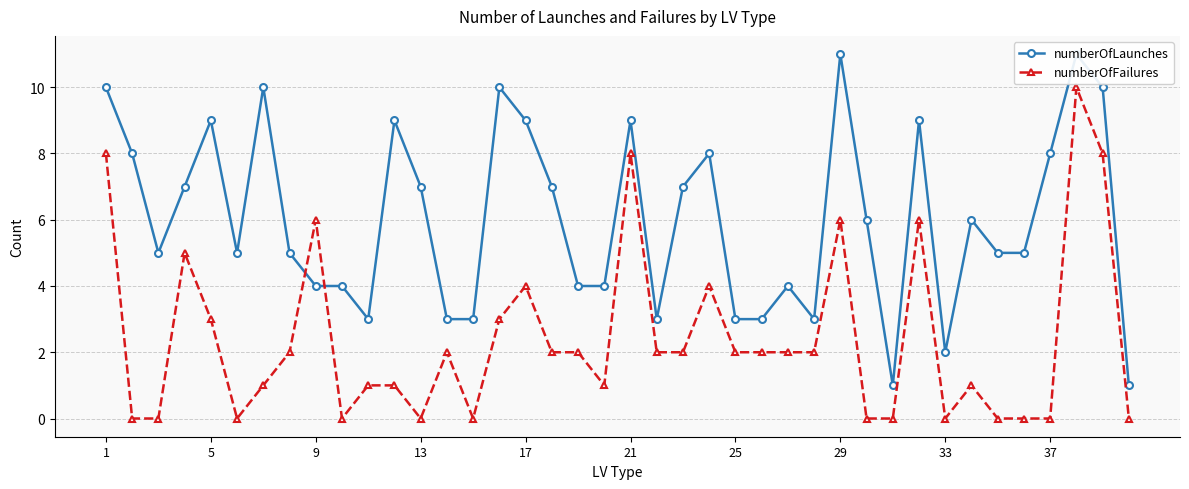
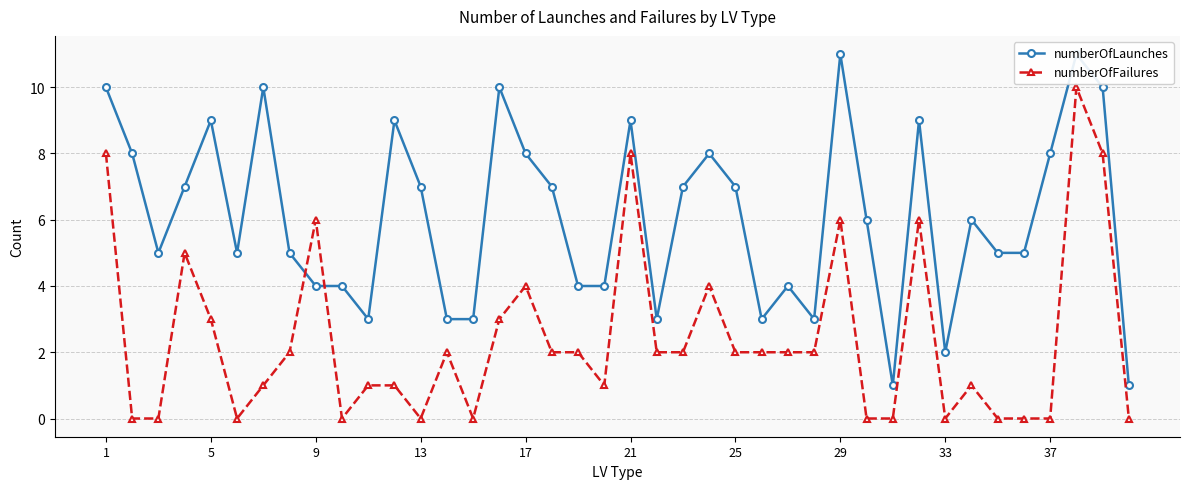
numberOfLaunches, 17: 9 -> 8
numberOfLaunches, 25: 3 -> 7
